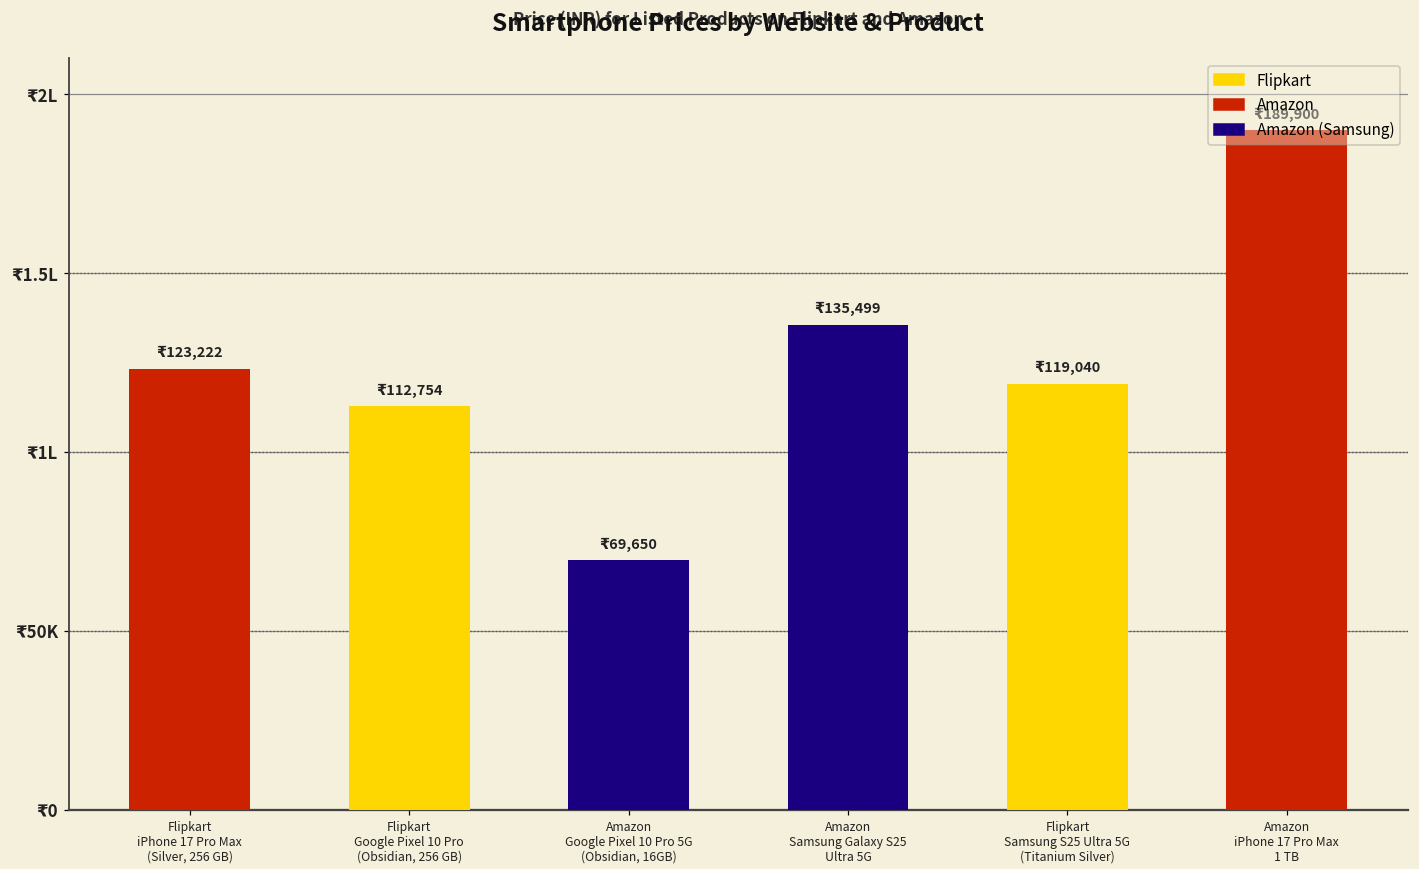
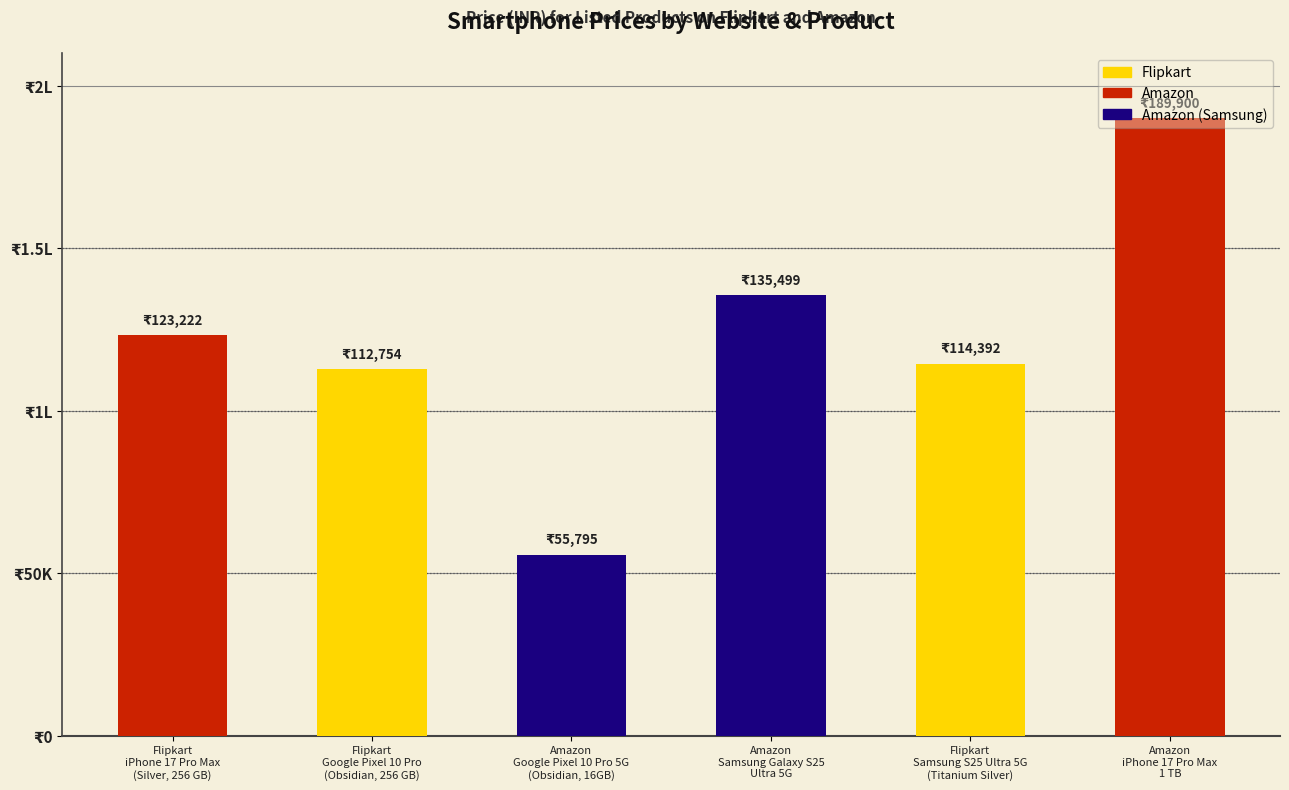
Amazon Google Pixel 10 Pro 5G (Obsidian, 16GB): 69,650 -> 55,795
Flipkart Samsung S25 Ultra 5G (Titanium Silver): 119,040 -> 114,392
